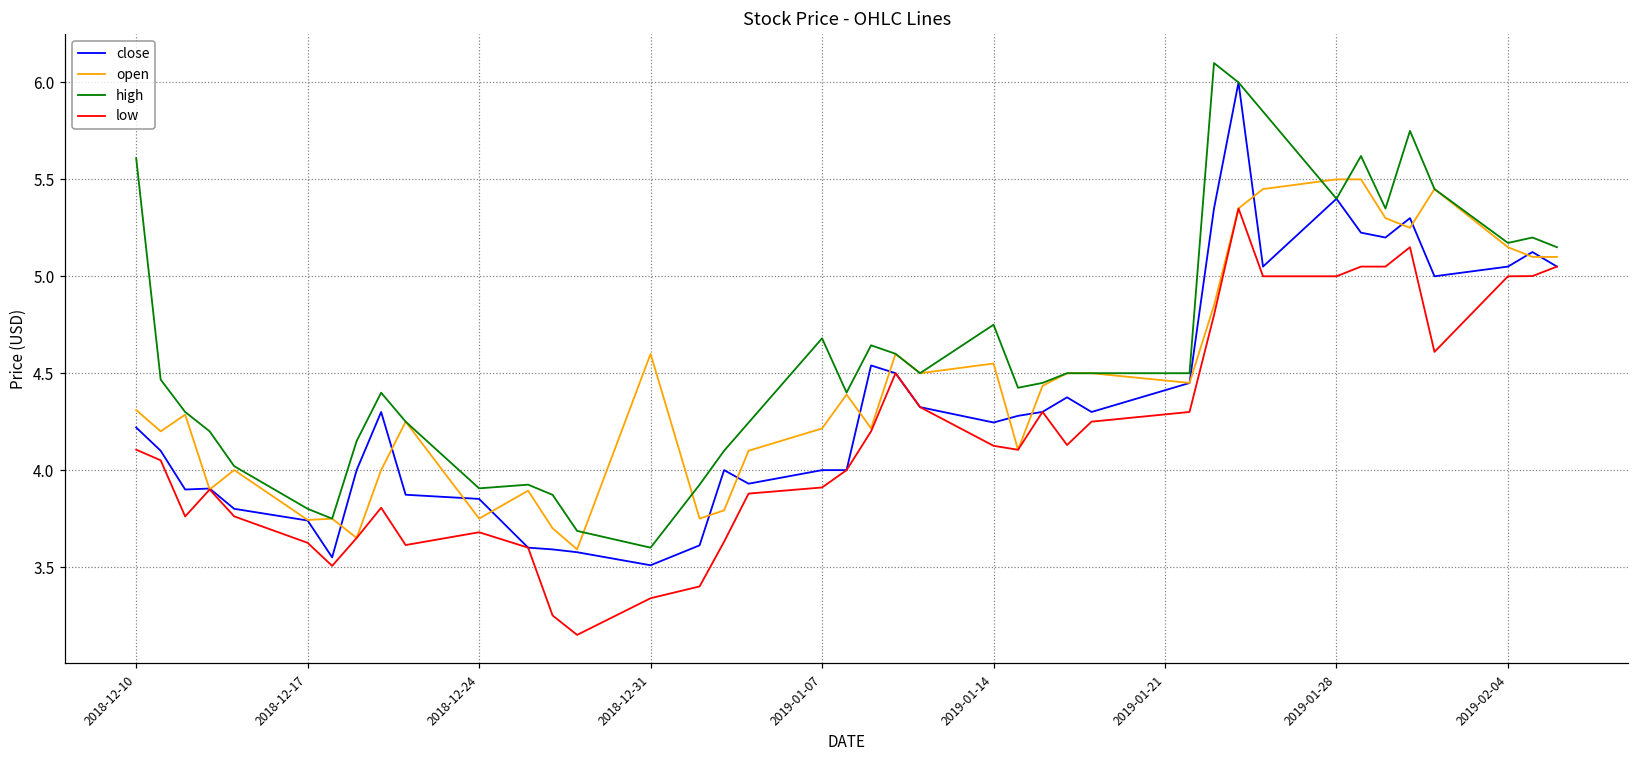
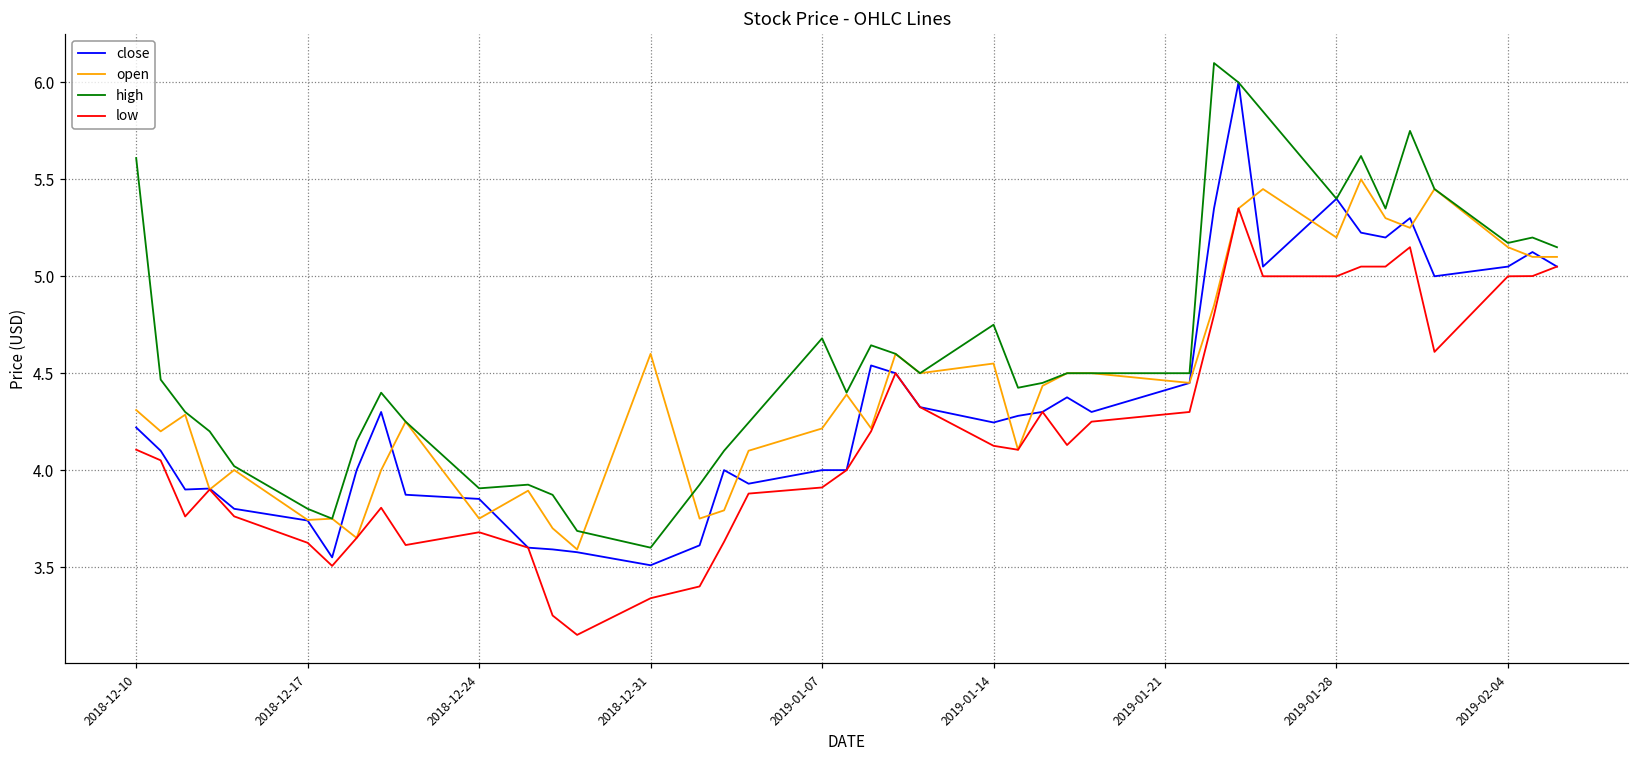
open, 2019-01-28: 5.5 -> 5.2
